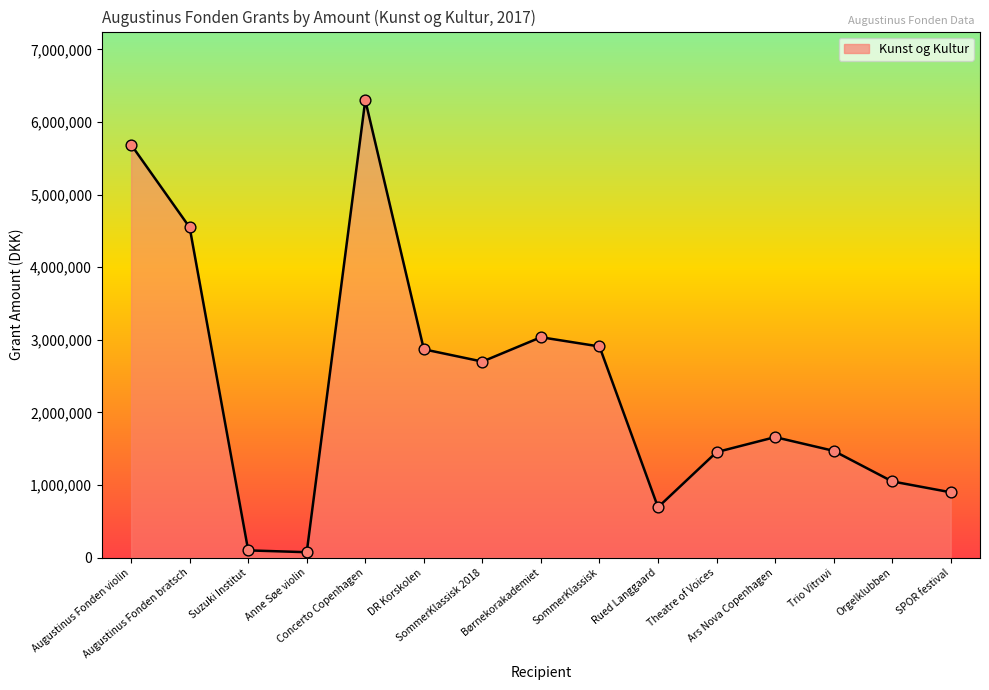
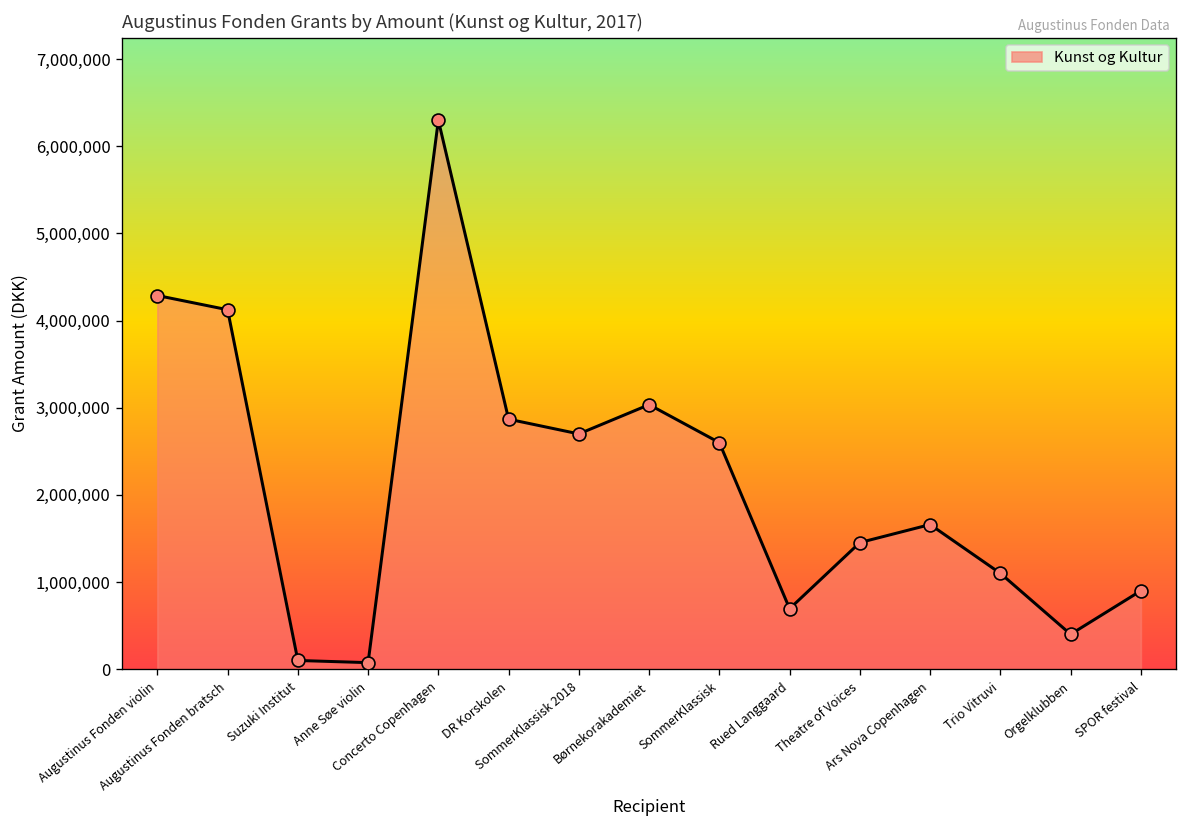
Augustinus Fonden violin: 5,700,000 -> 4,300,000
Augustinus Fonden bratsch: 4,500,000 -> 4,100,000
SommerKlassisk: 2,900,000 -> 2,600,000
Trio Vitruvi: 1,500,000 -> 1,100,000
Orgelklubben: 1,100,000 -> 400,000
